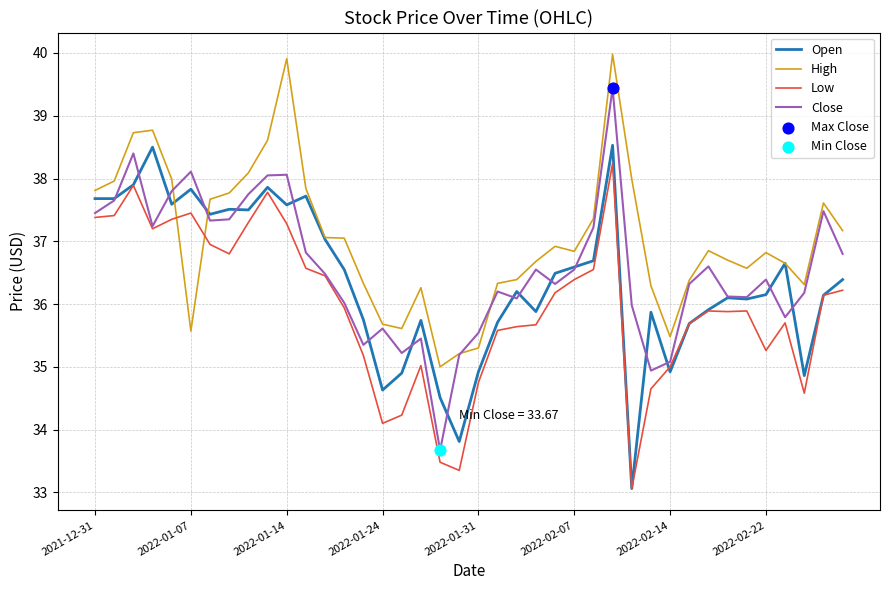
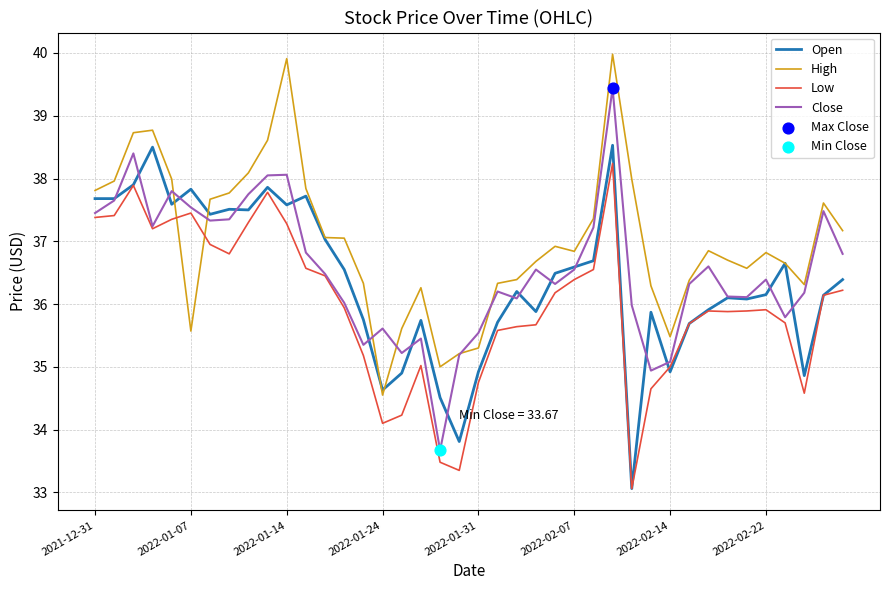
Close, 2022-01-07: 38.1 -> 37.5
High, 2022-01-24: 35.7 -> 34.6
Low, 2022-02-22: 35.3 -> 35.9
